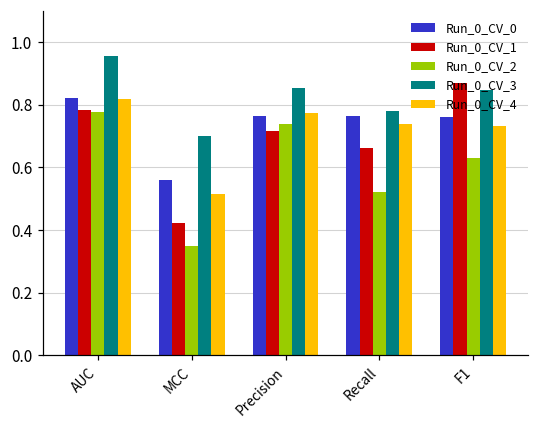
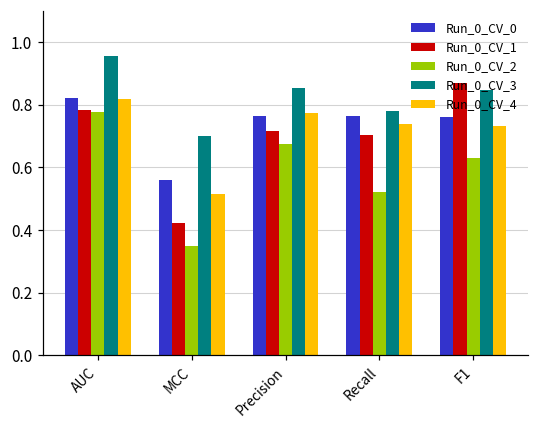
Run_0_CV_2, Precision: 0.74 -> 0.67
Run_0_CV_1, Recall: 0.66 -> 0.70
